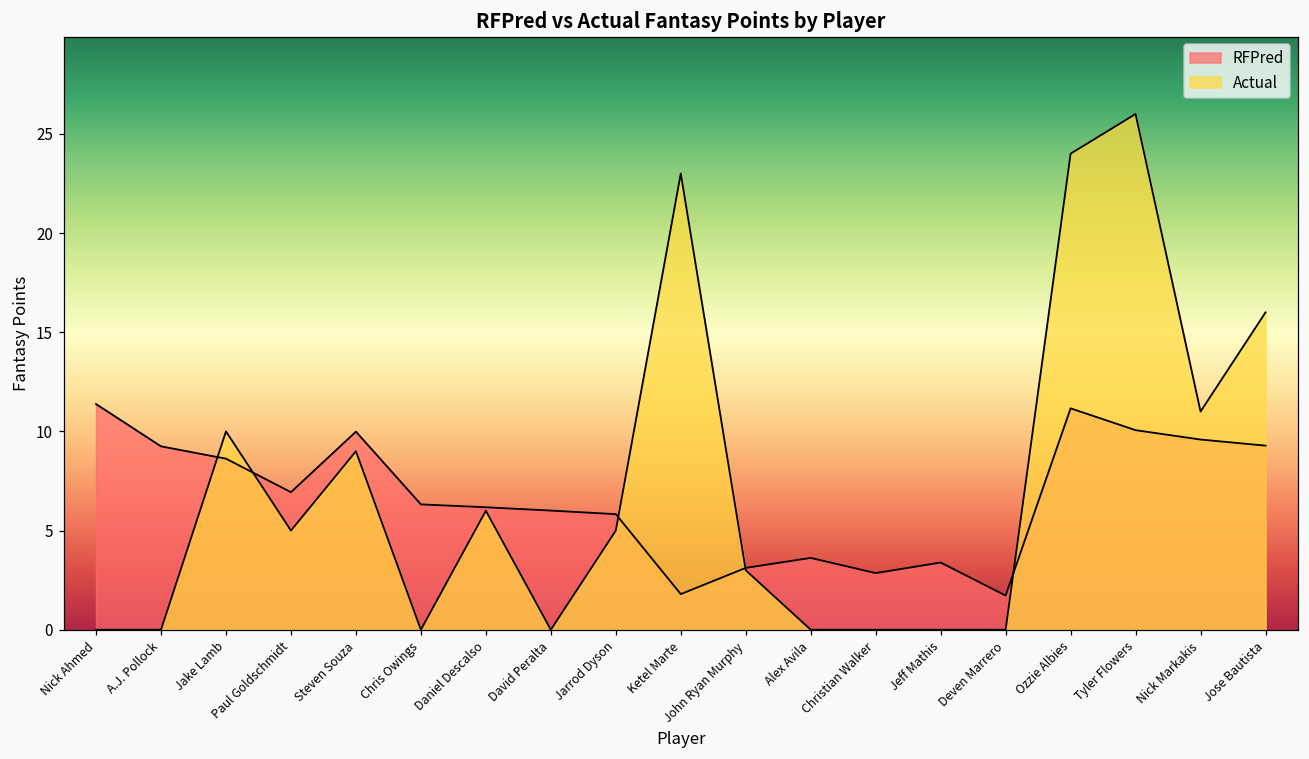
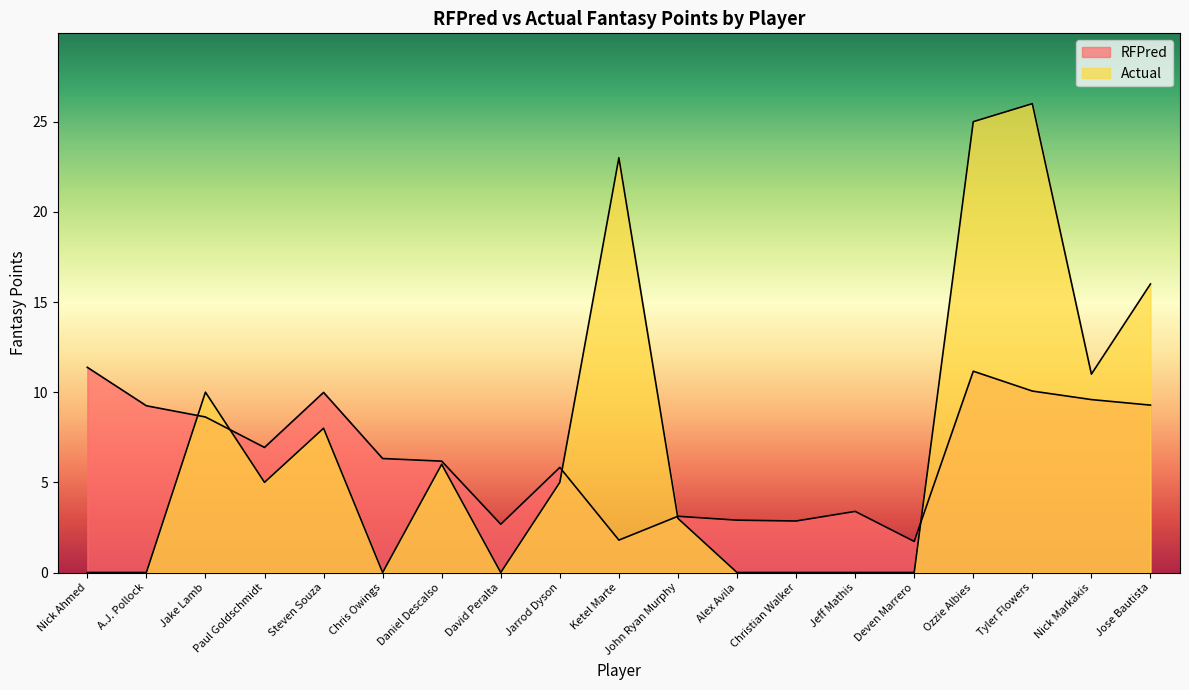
Actual, Steven Souza: 9 -> 8
RFPred, David Peralta: 6.0 -> 2.7
RFPred, Alex Avila: 3.6 -> 2.9
Actual, Ozzie Albies: 24 -> 25
